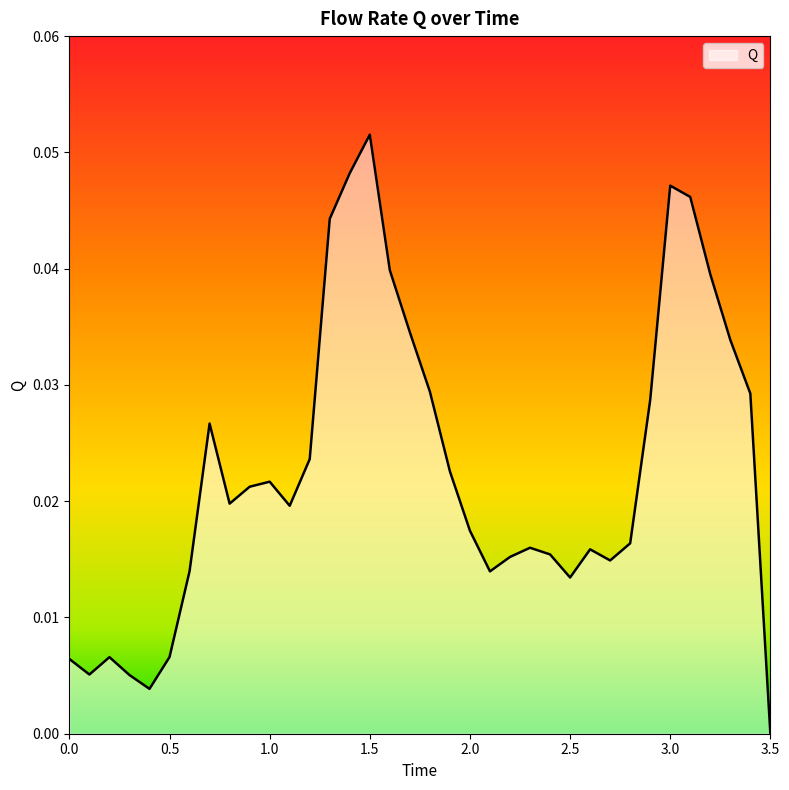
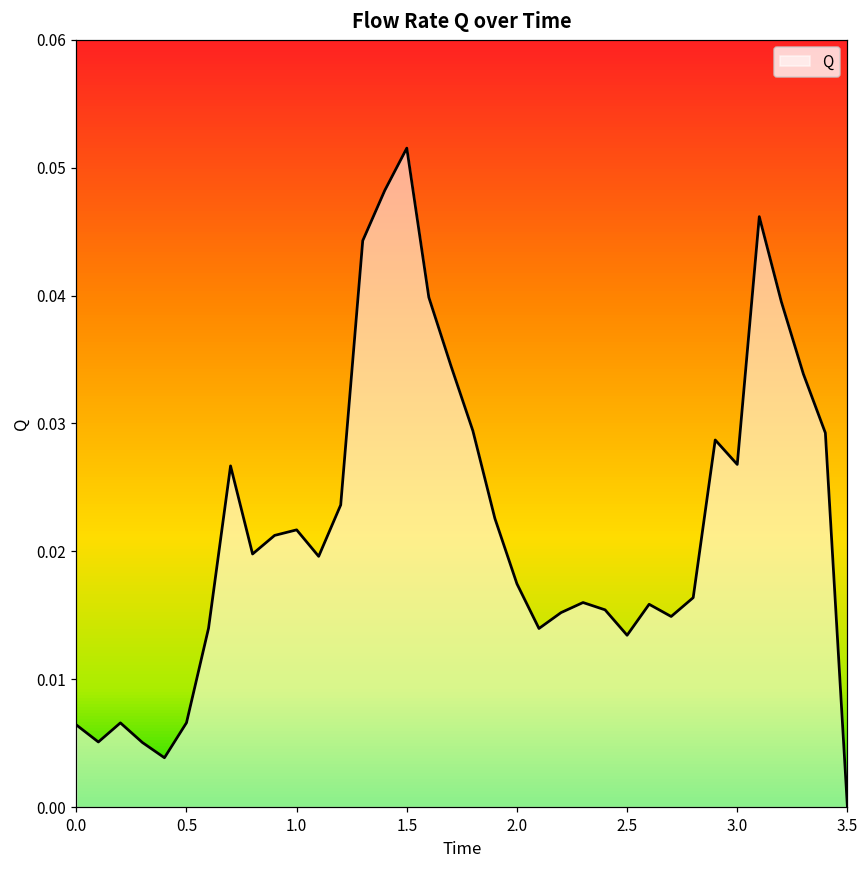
3.0: 0.0471 -> 0.0268
